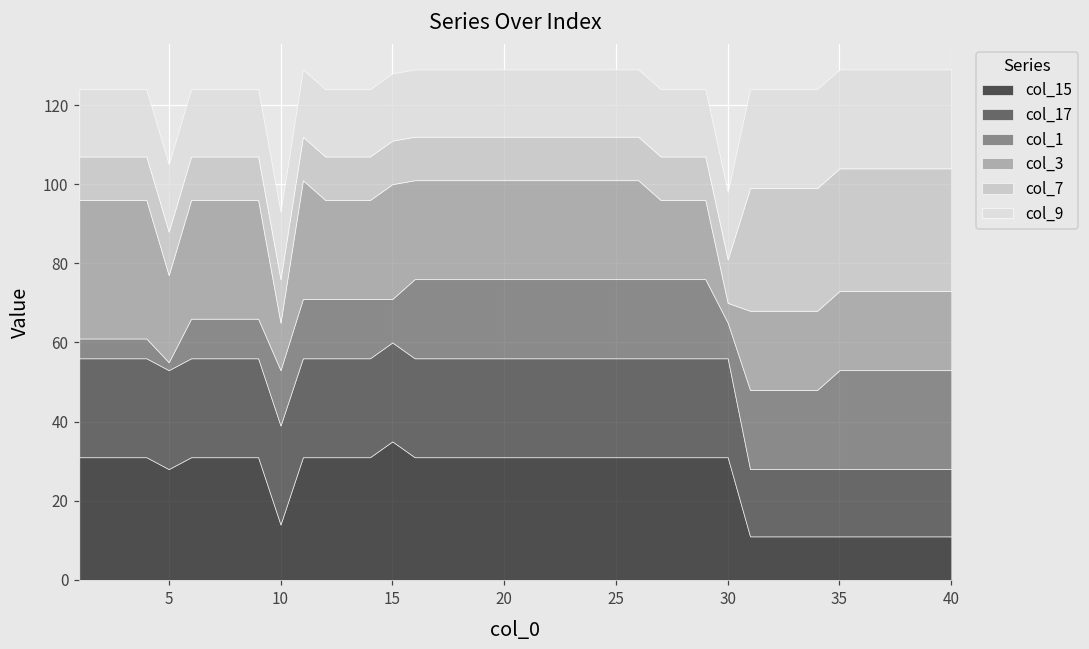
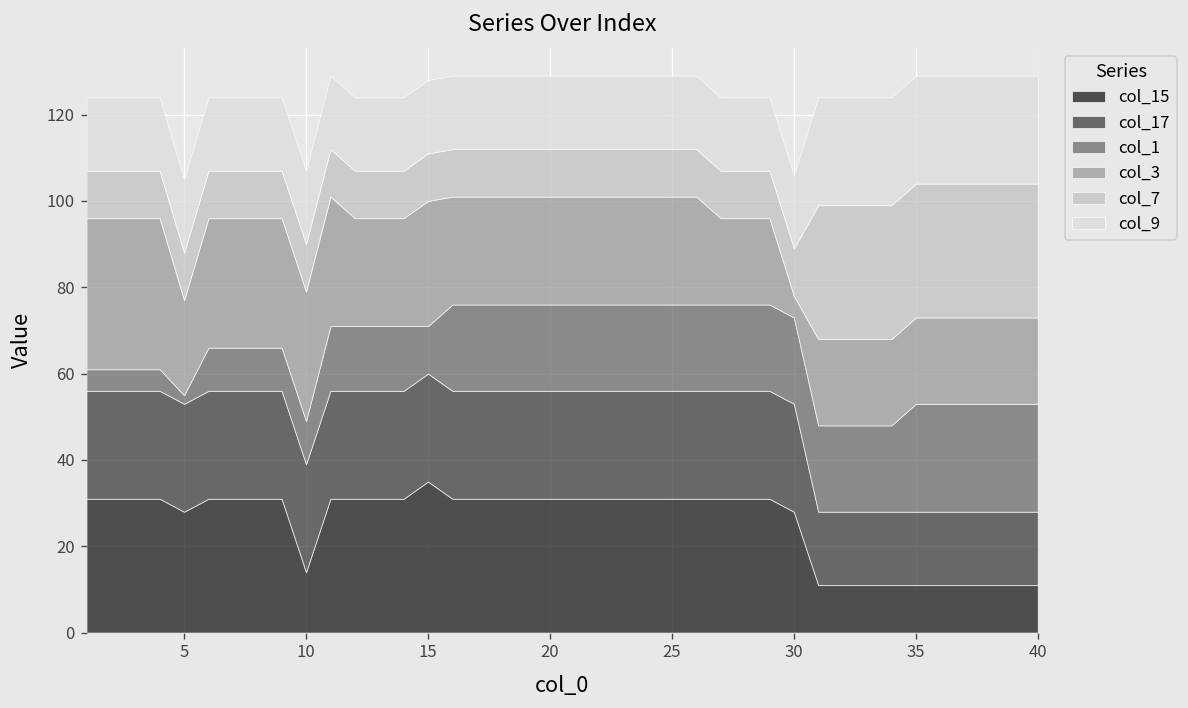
col_1, 10: 14 -> 10
col_3, 10: 12 -> 30
col_15, 30: 31 -> 28
col_1, 30: 9 -> 20
